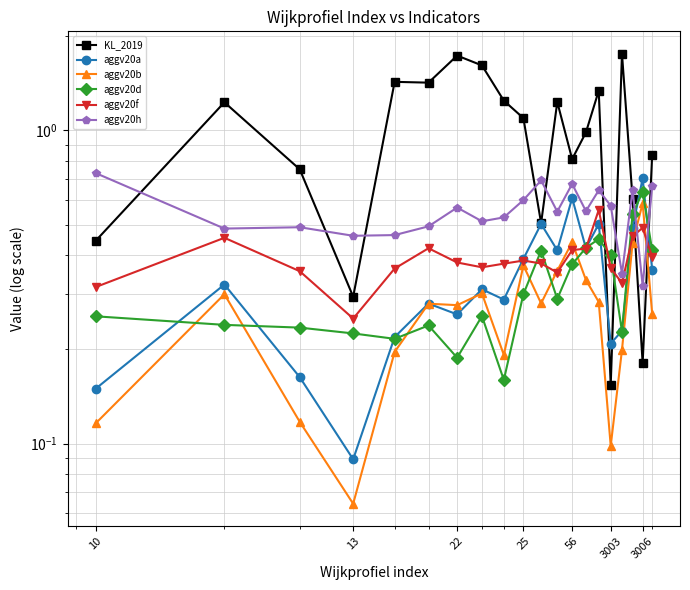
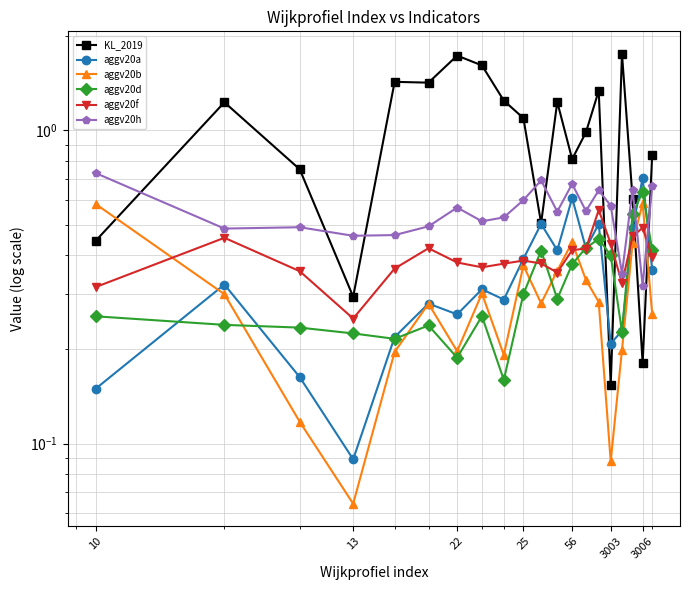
aggv20b, 10: 0.116 -> 0.58
aggv20b, 22: 0.28 -> 0.20
aggv20b, 3003: 0.098 -> 0.088
aggv20f, 3003: 0.36 -> 0.43
